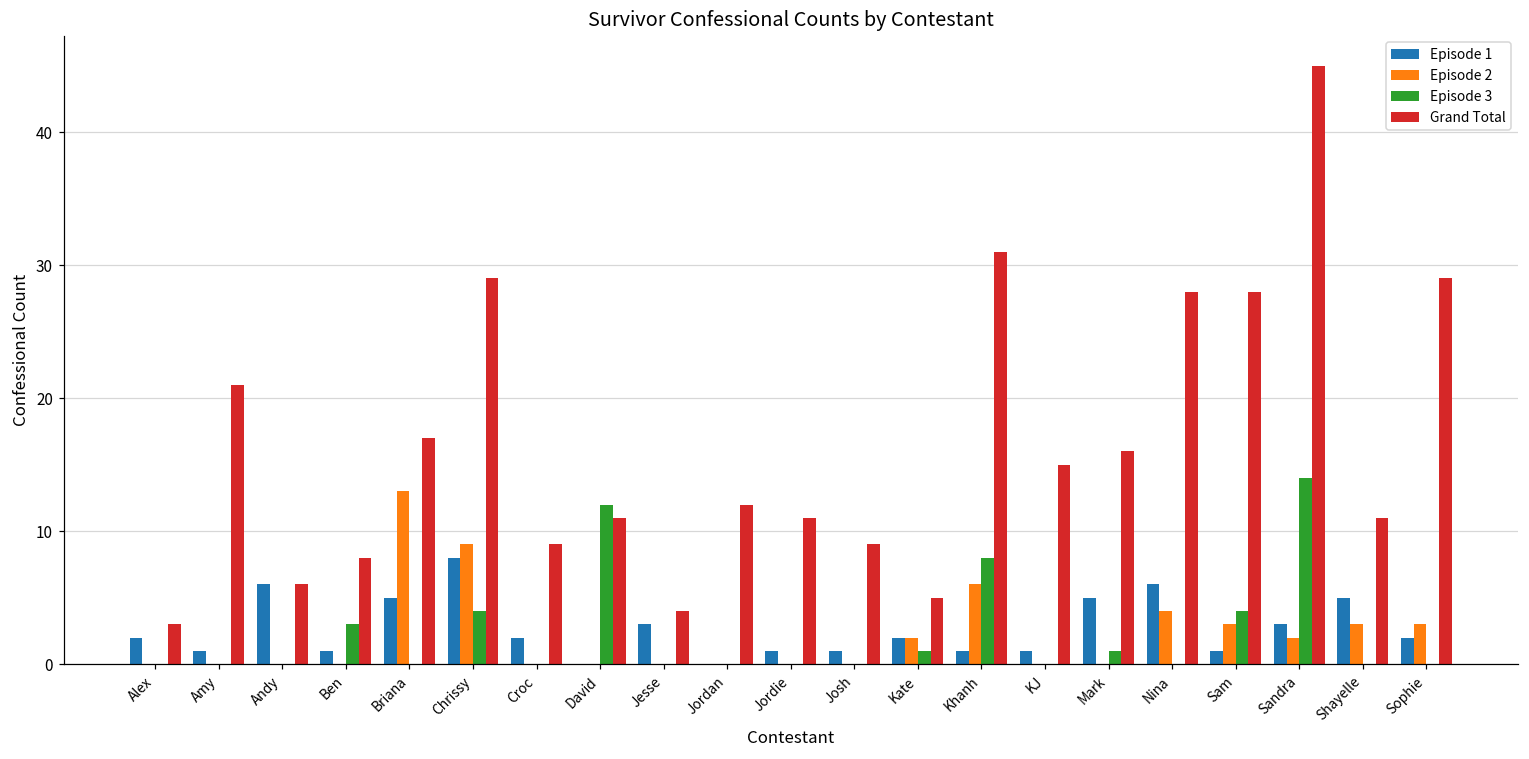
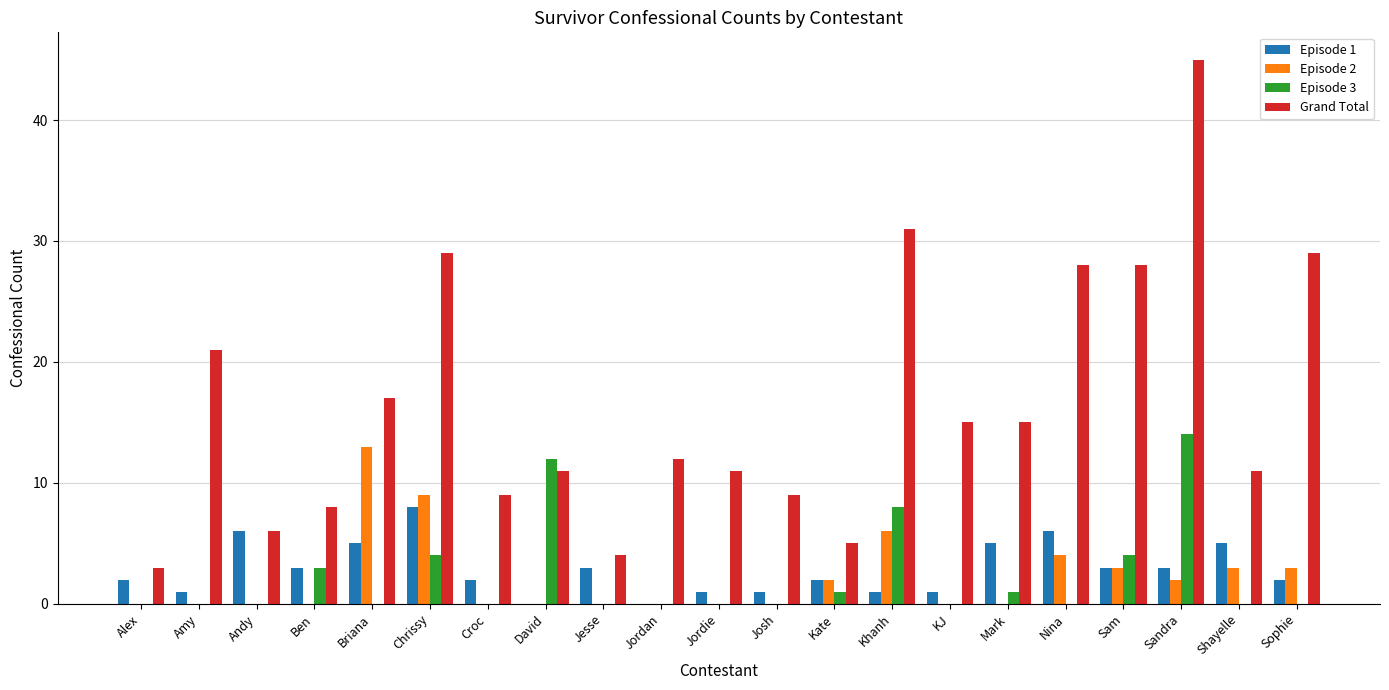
Episode 1, Ben: 1 -> 3
Grand Total, Mark: 16 -> 15
Episode 1, Sam: 1 -> 3
